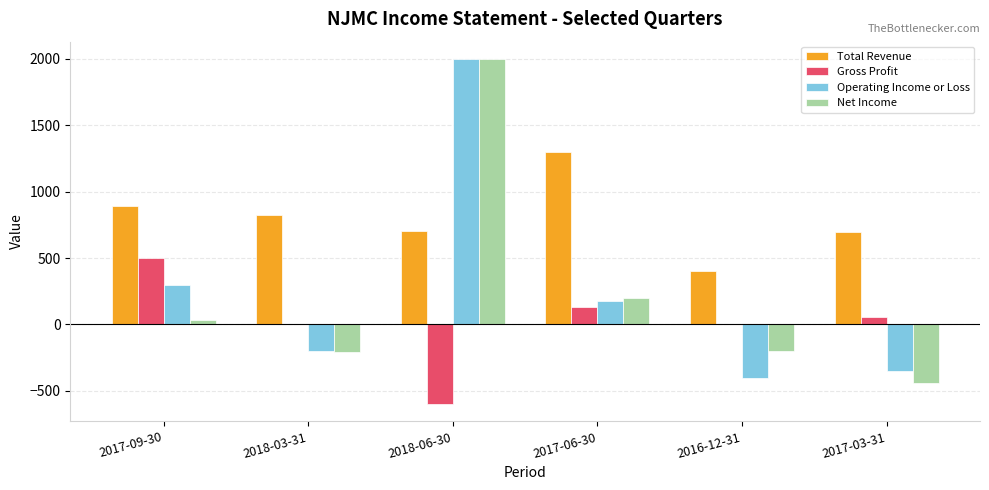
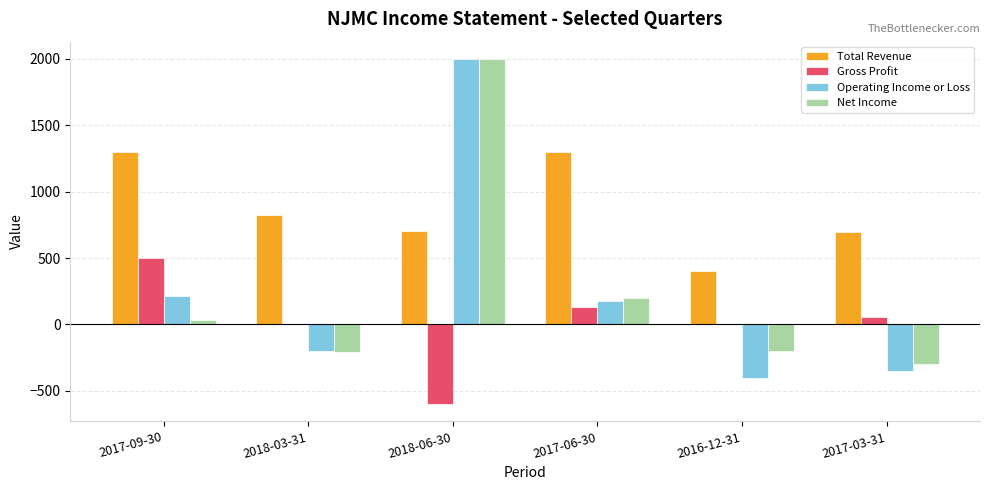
Total Revenue, 2017-09-30: 890 -> 1300
Operating Income or Loss, 2017-09-30: 300 -> 210
Net Income, 2017-03-31: -440 -> -300
